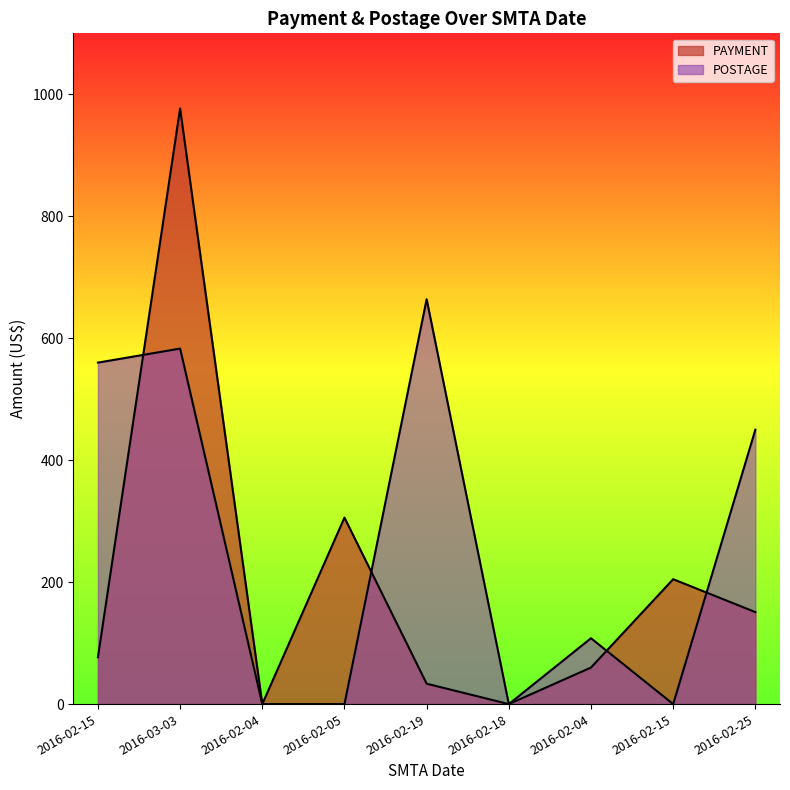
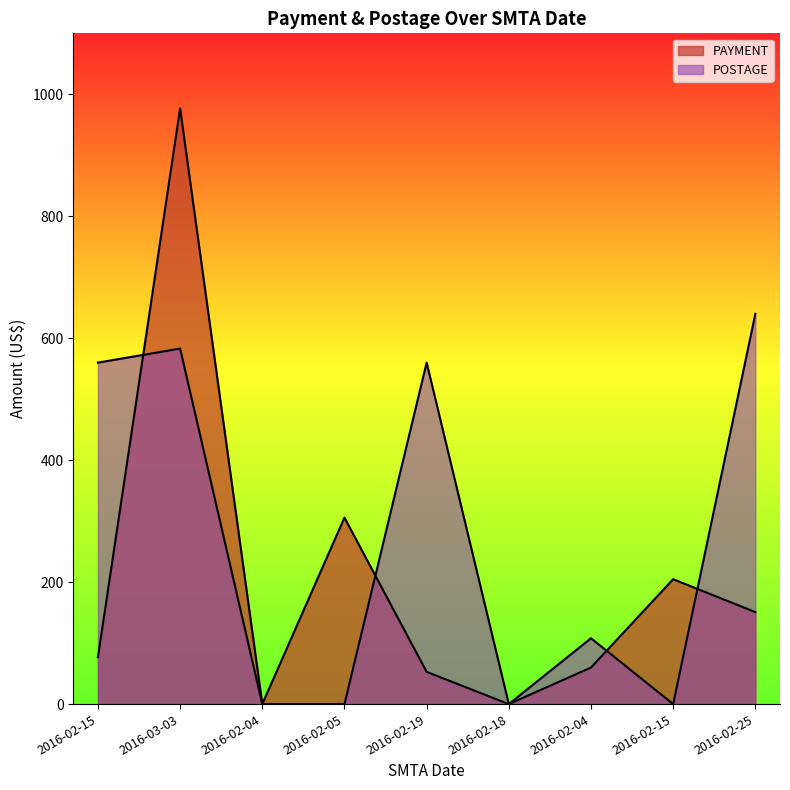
PAYMENT, 2016-02-19: 30 -> 50
POSTAGE, 2016-02-19: 660 -> 560
POSTAGE, 2016-02-25: 450 -> 640
